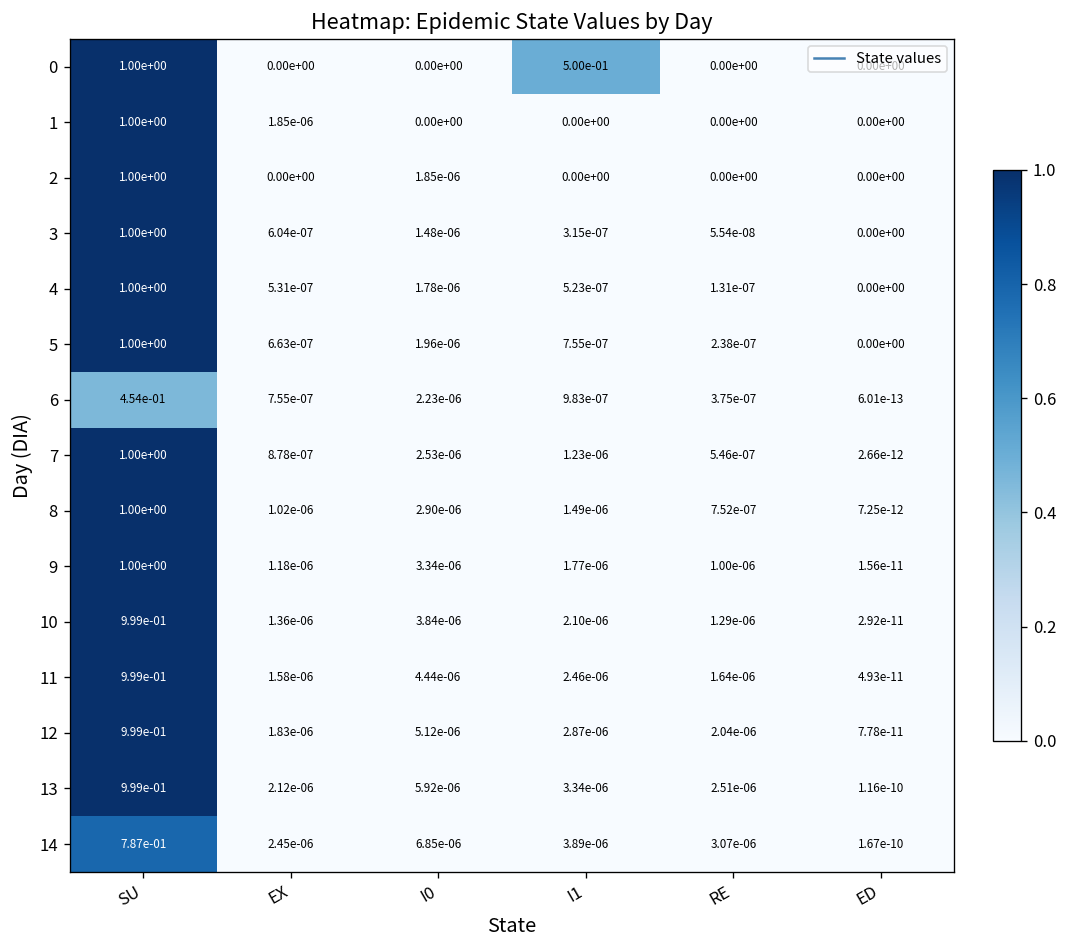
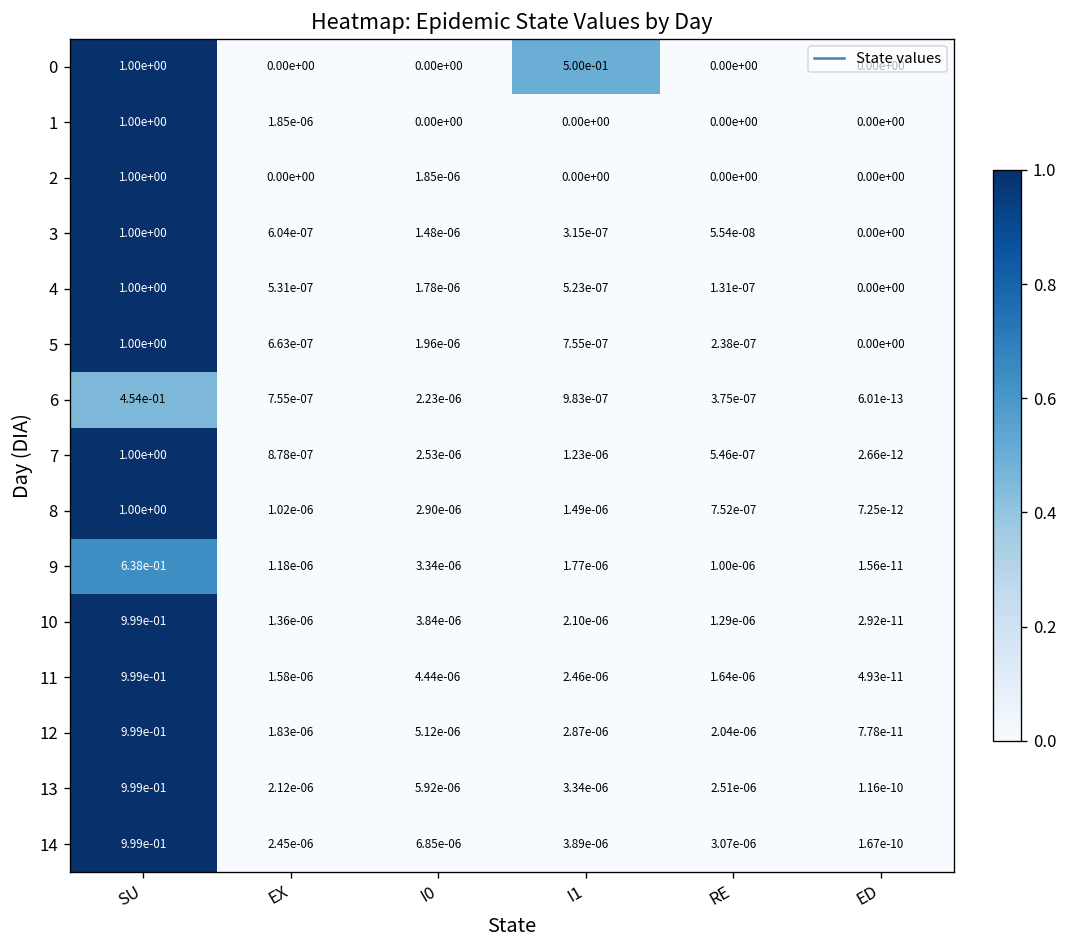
9, SU: 1.00e+00 -> 6.38e-01
14, SU: 7.87e-01 -> 9.99e-01
